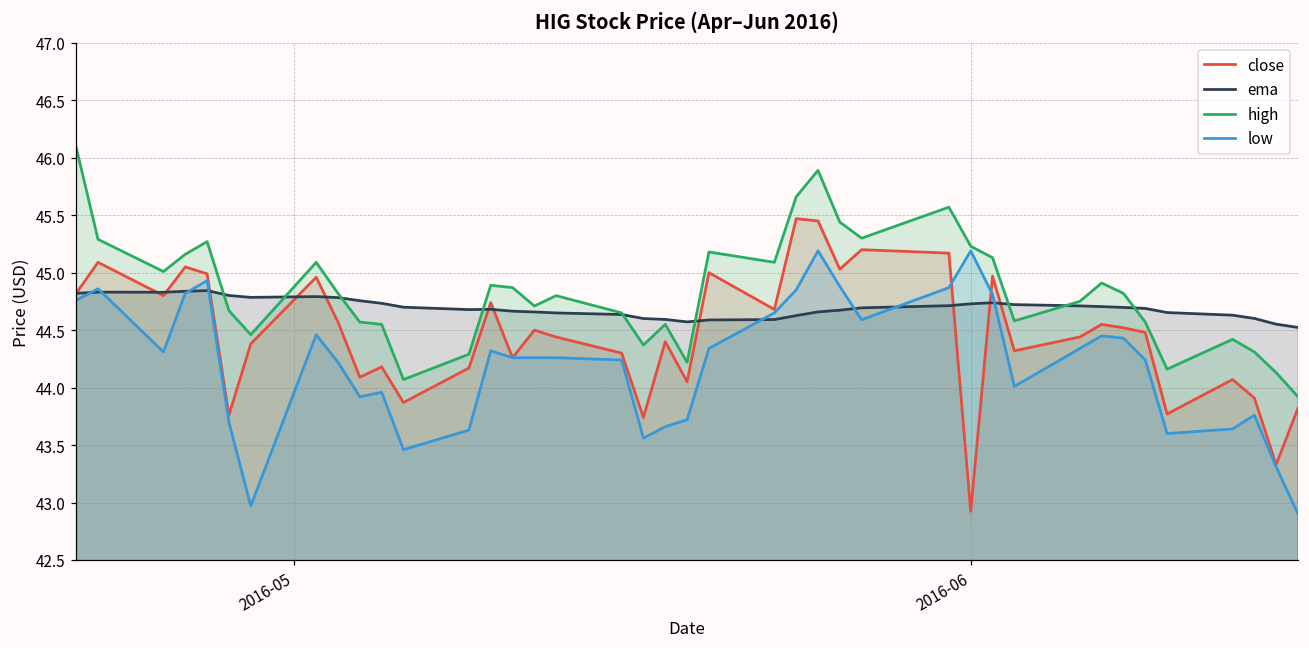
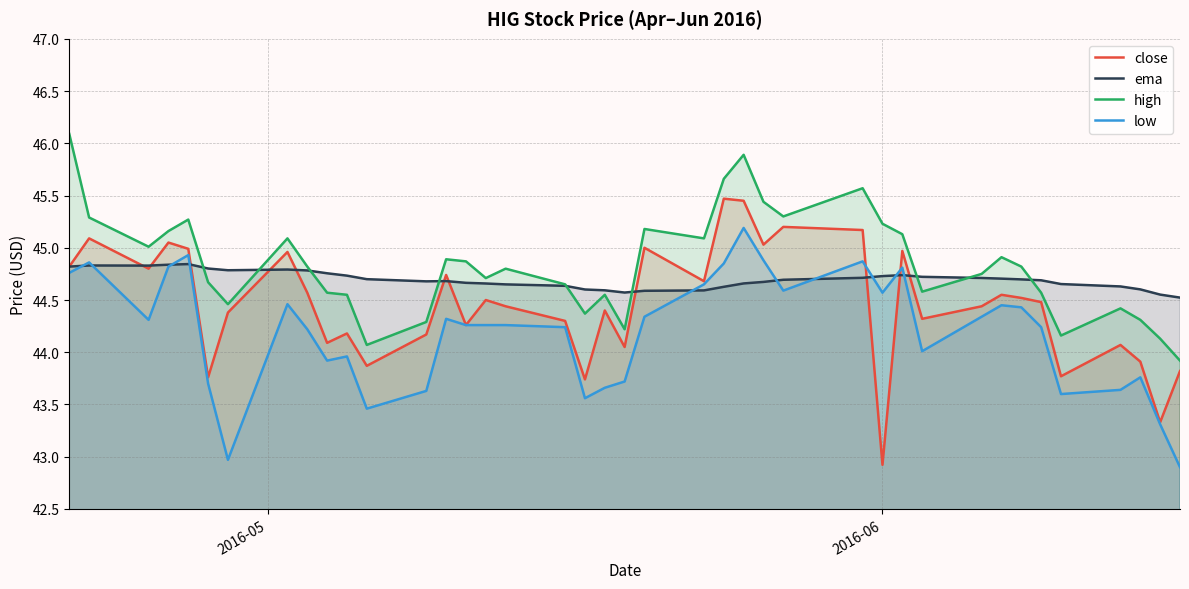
low, 2016-06: 45.19 -> 44.57
